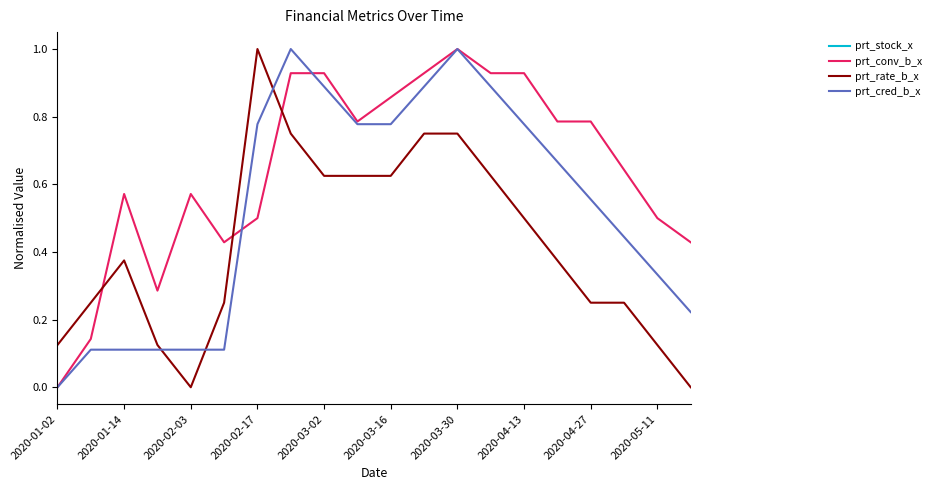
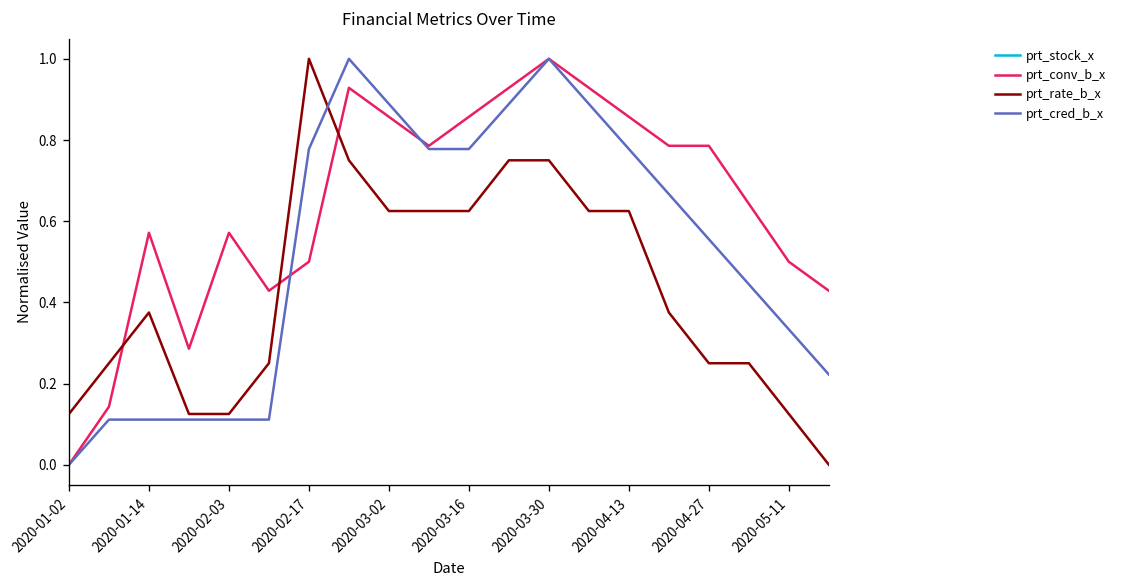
prt_rate_b_x, 2020-02-03: 0.00 -> 0.12
prt_conv_b_x, 2020-03-02: 0.93 -> 0.86
prt_conv_b_x, 2020-04-13: 0.93 -> 0.86
prt_rate_b_x, 2020-04-13: 0.50 -> 0.62
